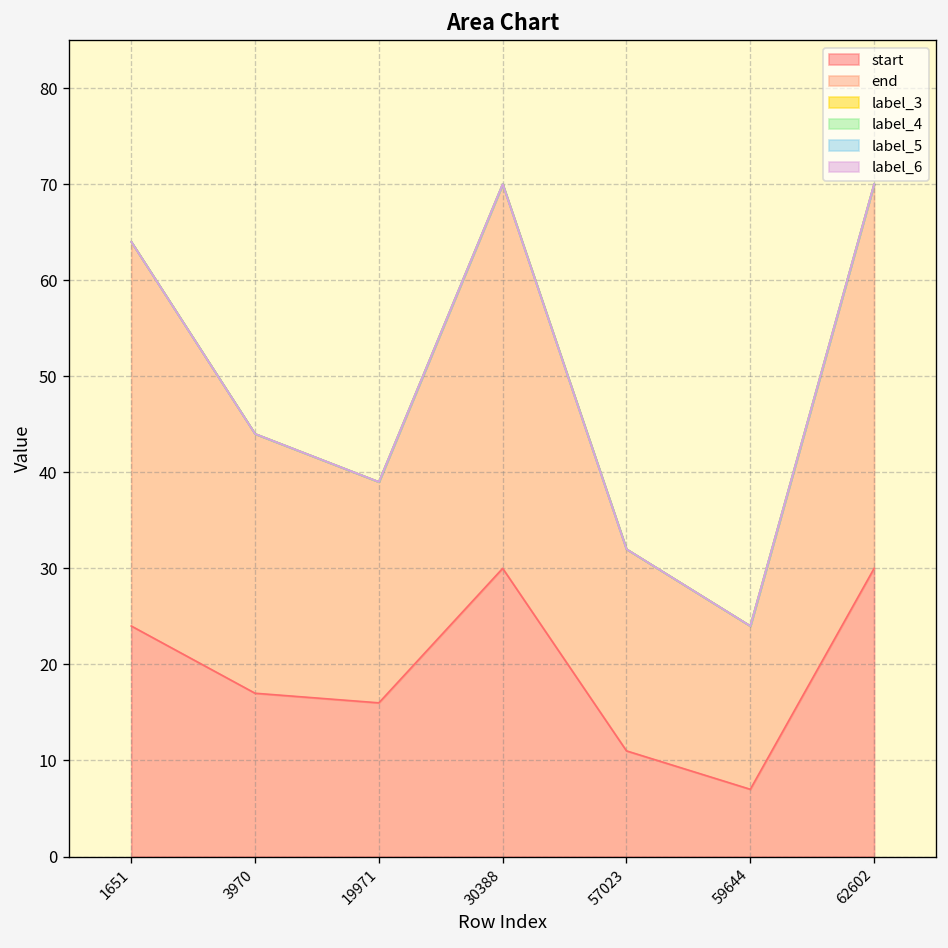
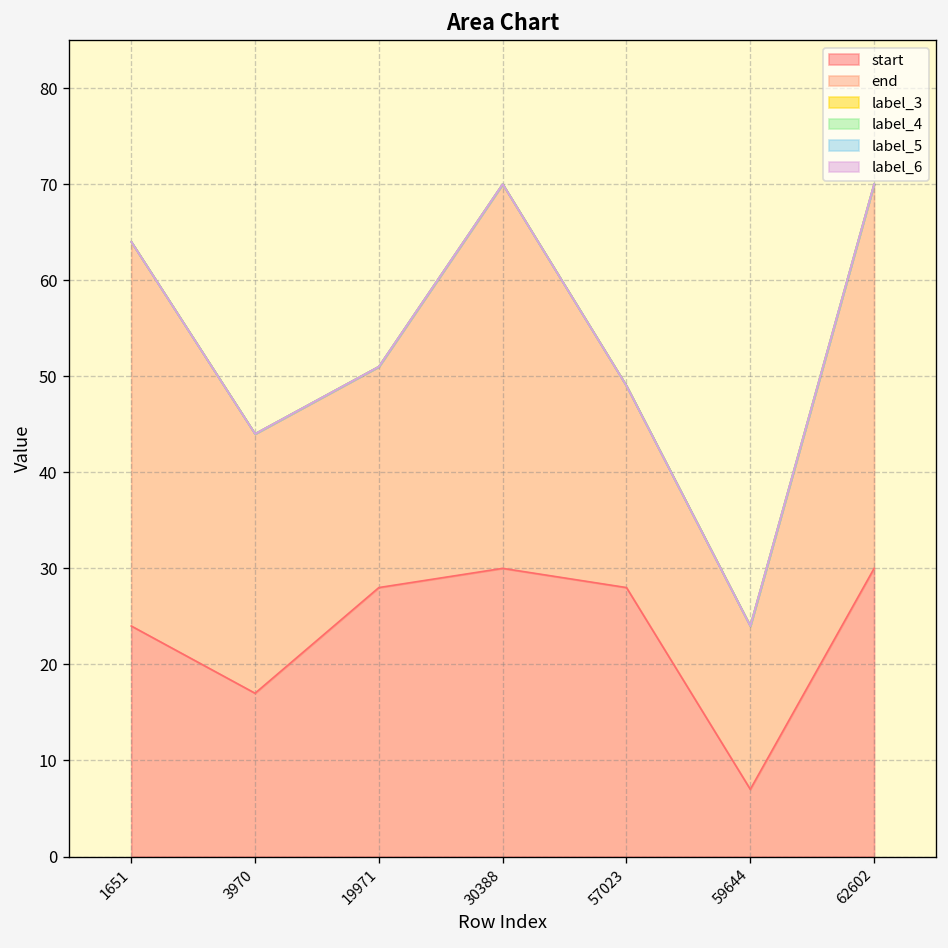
start, 19971: 16 -> 28
start, 57023: 11 -> 28
